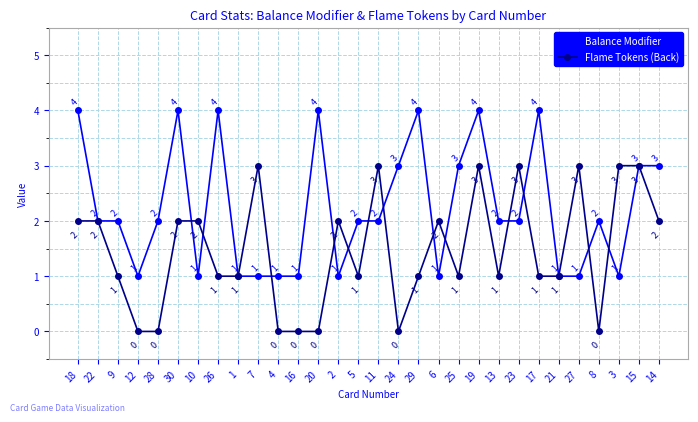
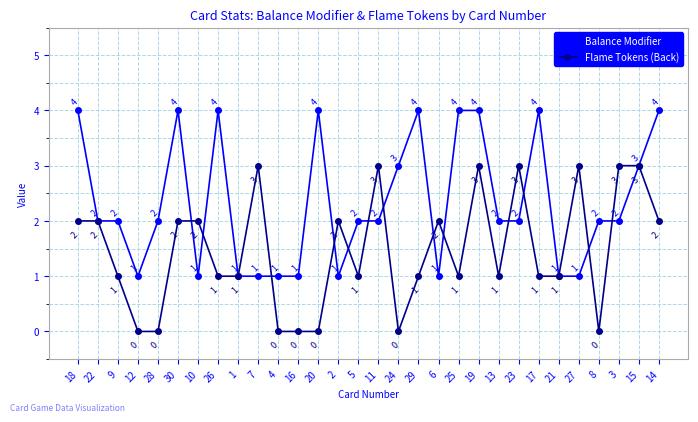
Balance Modifier, 25: 3 -> 4
Balance Modifier, 3: 1 -> 2
Balance Modifier, 14: 3 -> 4
